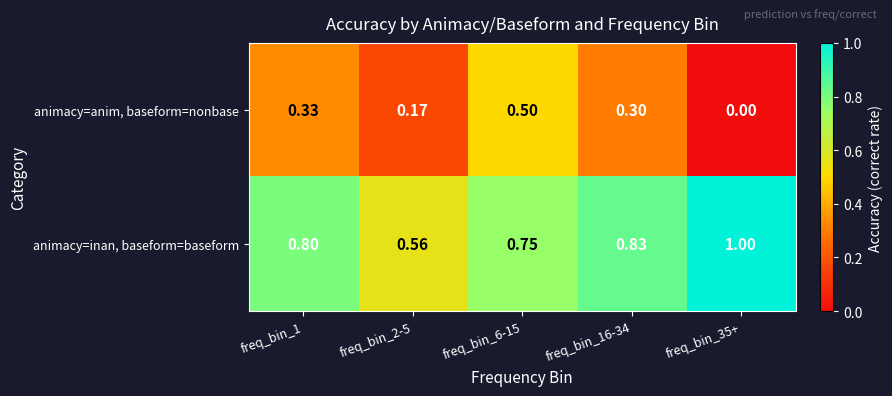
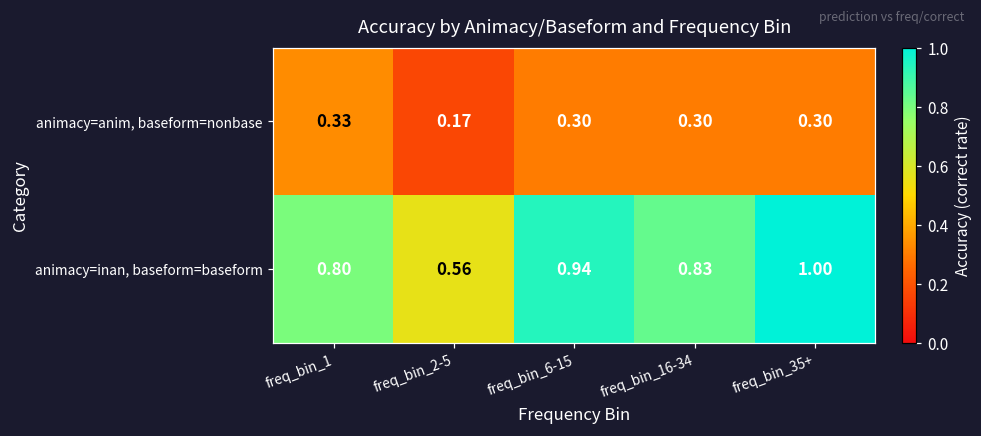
animacy=anim, baseform=nonbase, freq_bin_6-15: 0.50 -> 0.30
animacy=anim, baseform=nonbase, freq_bin_35+: 0.00 -> 0.30
animacy=inan, baseform=baseform, freq_bin_6-15: 0.75 -> 0.94
